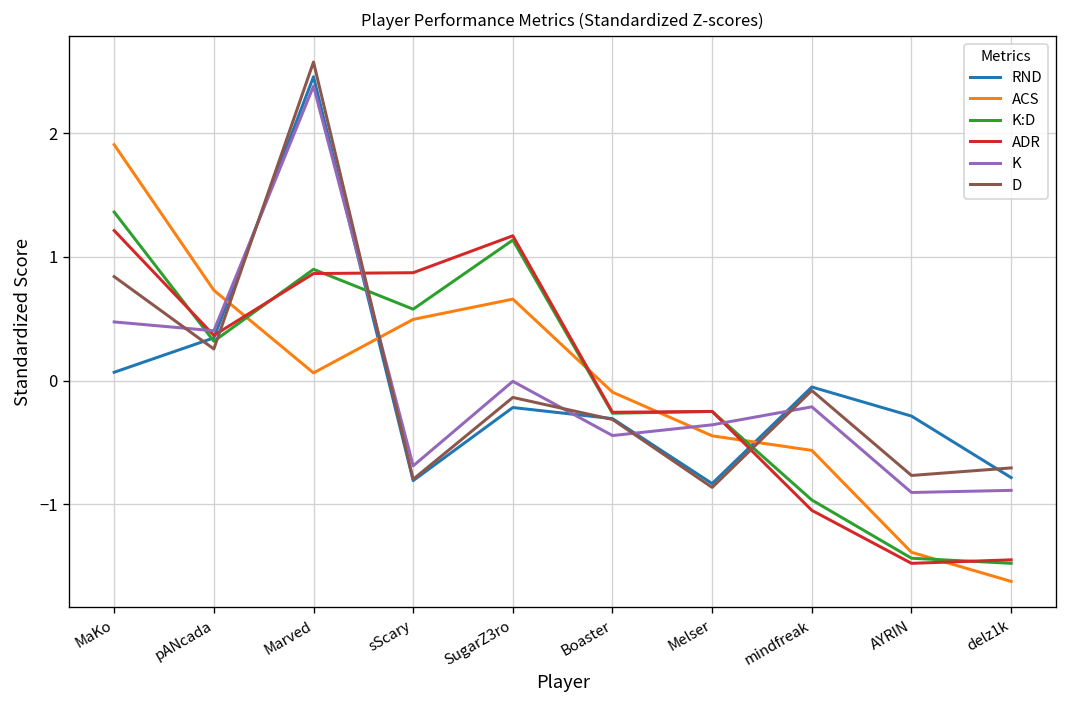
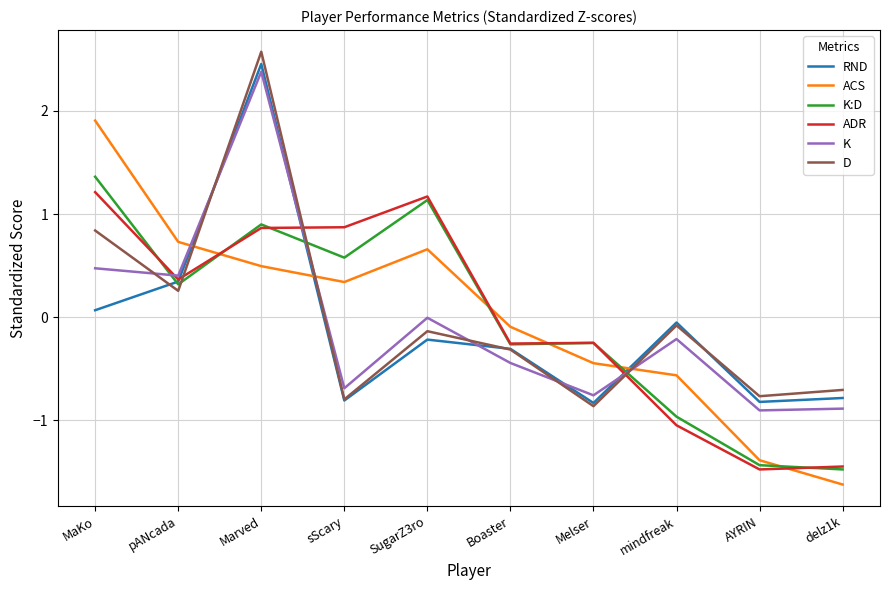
ACS, Marved: 0.06 -> 0.49
ACS, sScary: 0.49 -> 0.34
K, Melser: -0.36 -> -0.76
RND, AYRIN: -0.29 -> -0.82
